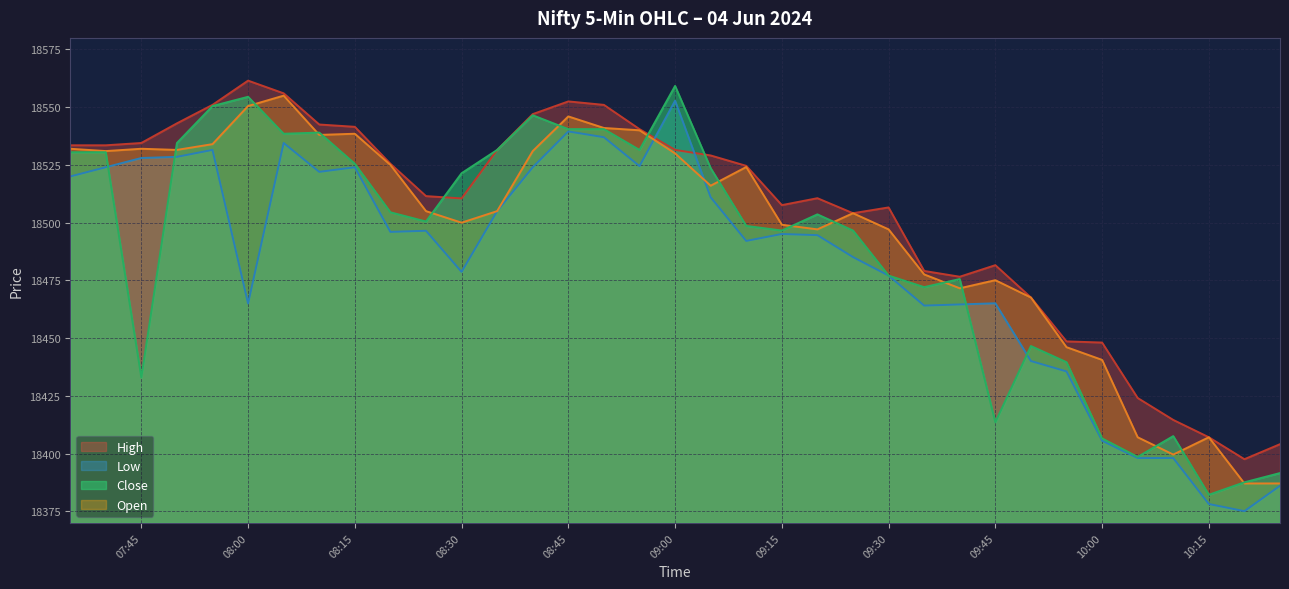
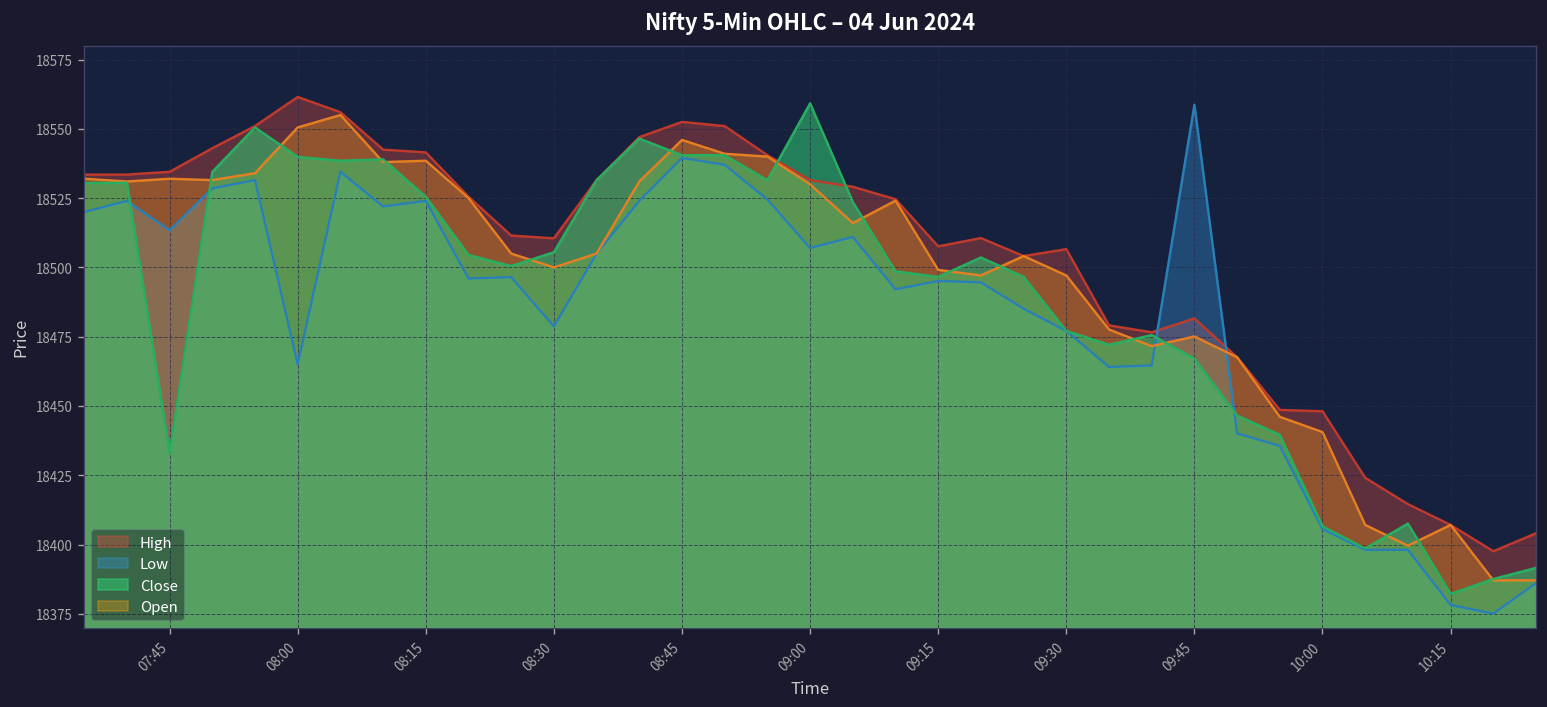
Low, 07:45: 18528 -> 18513
Close, 08:00: 18555 -> 18540
Close, 08:30: 18521 -> 18506
Low, 09:00: 18553 -> 18507
Low, 09:45: 18465 -> 18559
Close, 09:45: 18414 -> 18467
